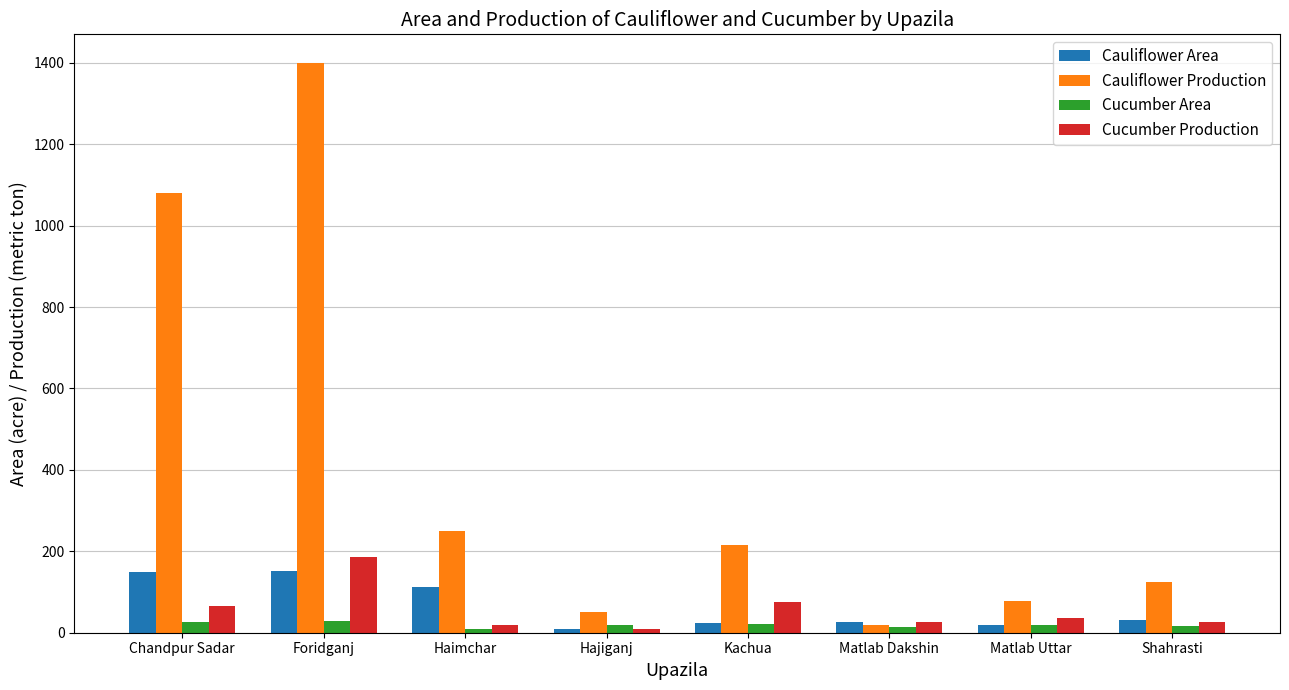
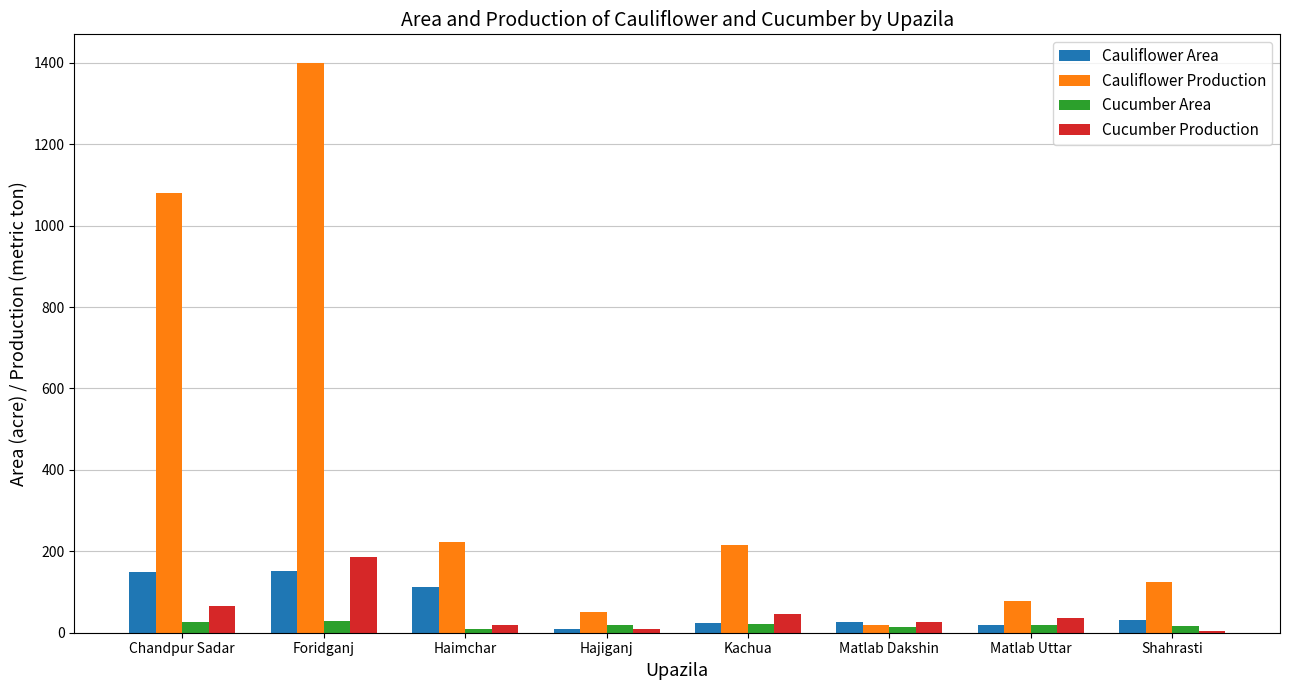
Cauliflower Production, Haimchar: 250 -> 220
Cucumber Production, Kachua: 80 -> 50
Cucumber Production, Shahrasti: 30 -> 0
